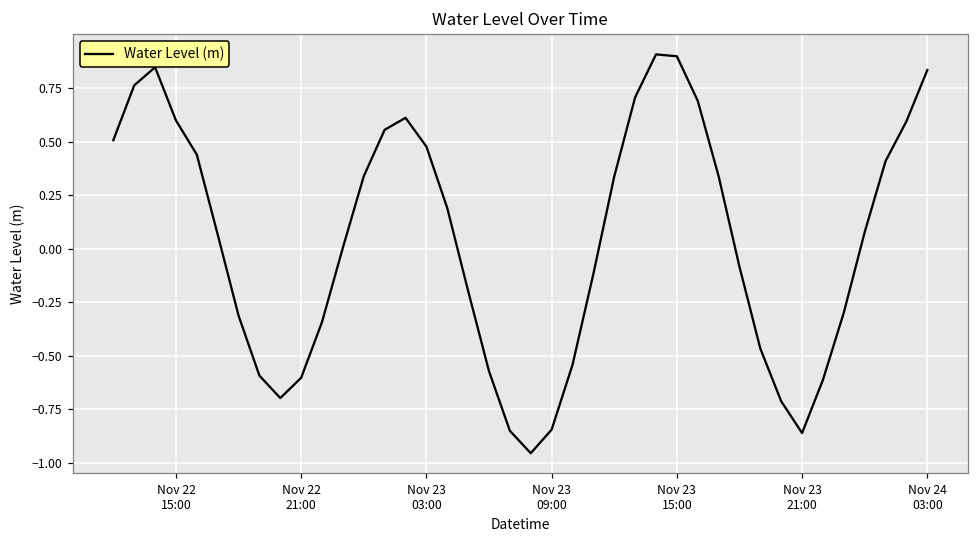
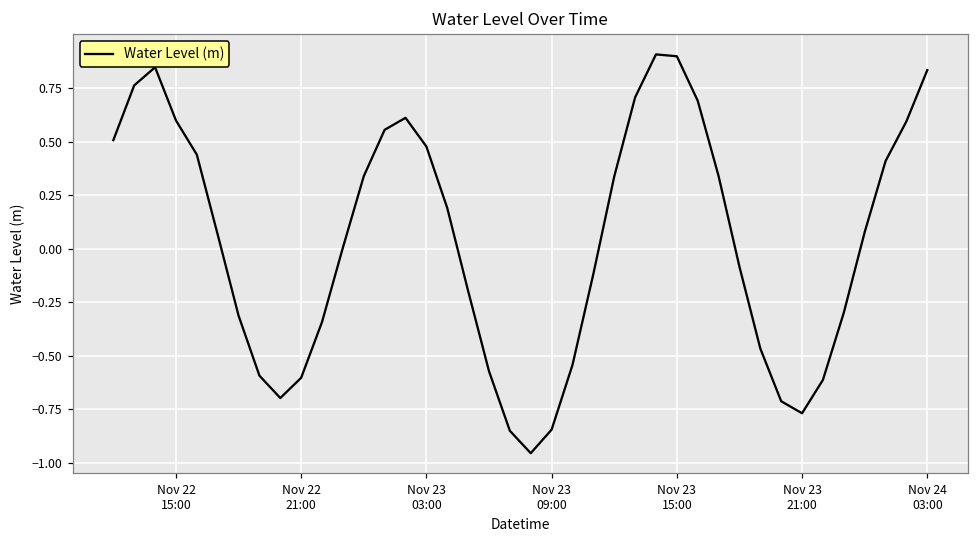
Nov 23 21:00: -0.86 -> -0.77
